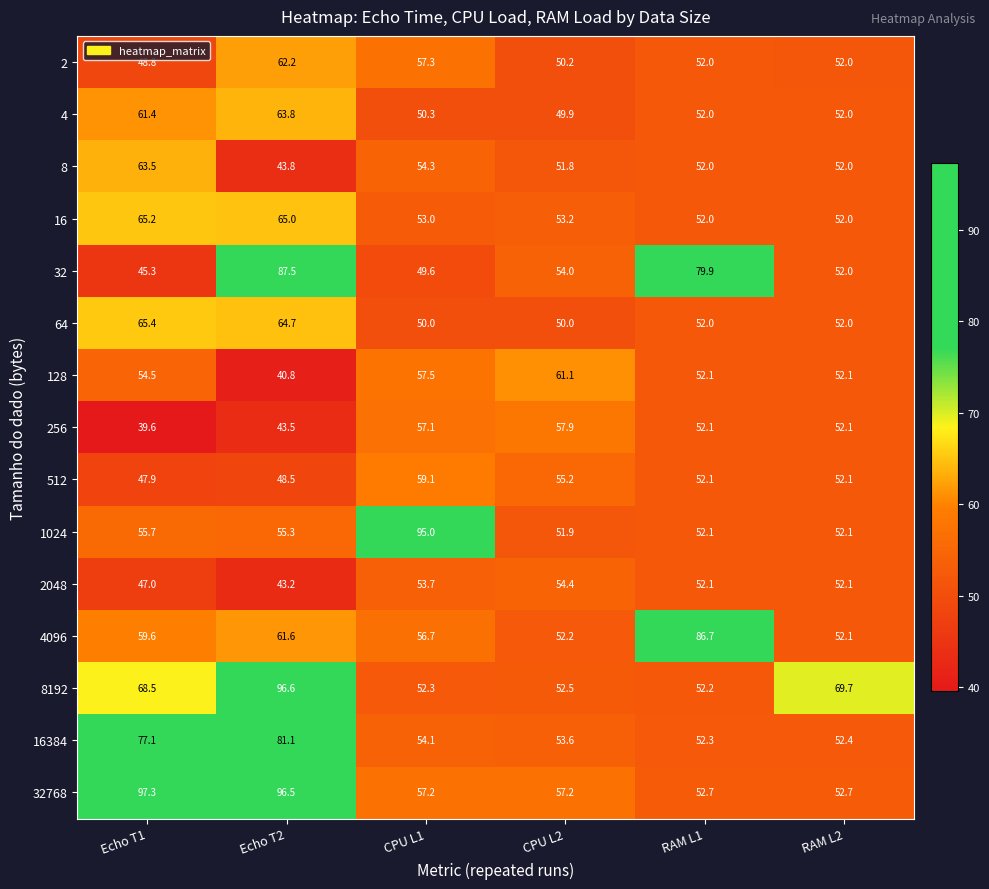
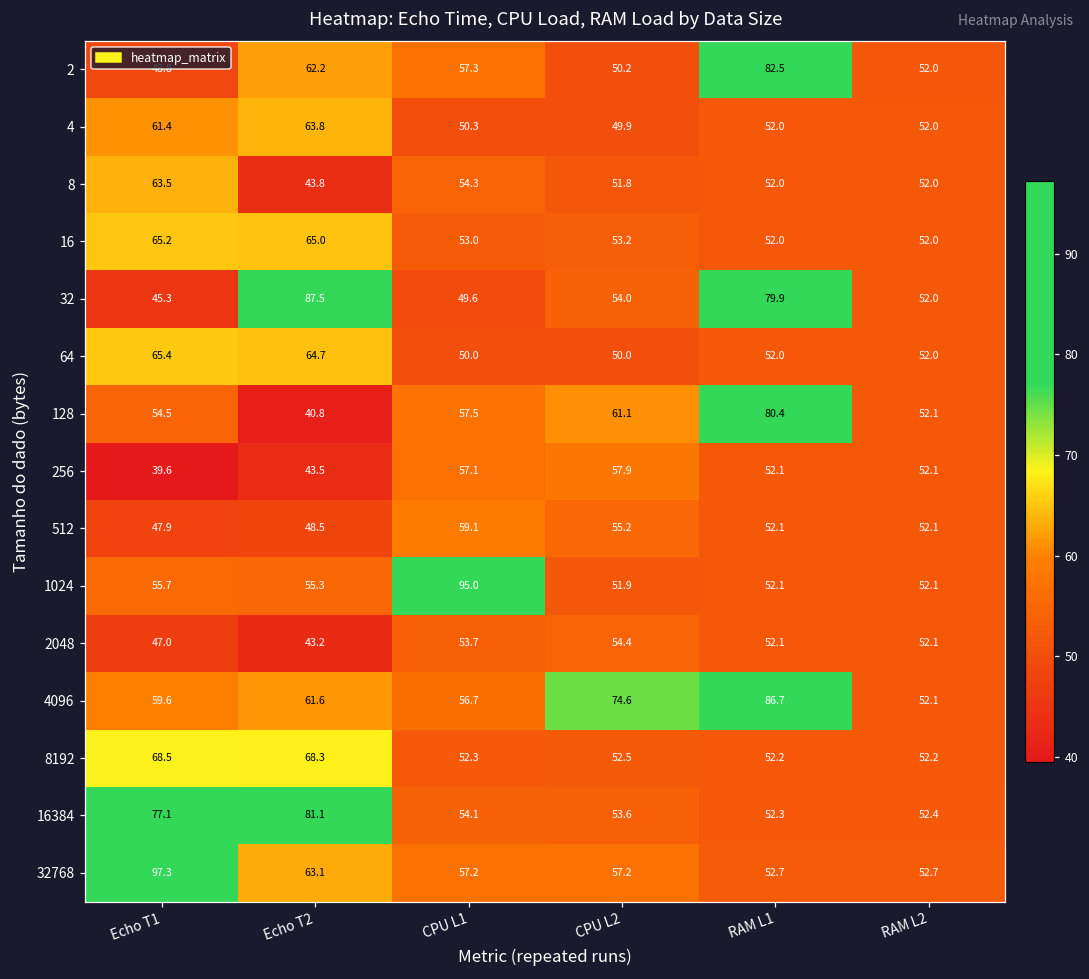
2, RAM L1: 52.0 -> 82.5
128, RAM L1: 52.1 -> 80.4
4096, CPU L2: 52.2 -> 74.6
8192, Echo T2: 96.6 -> 68.3
8192, RAM L2: 69.7 -> 52.2
32768, Echo T2: 96.5 -> 63.1
